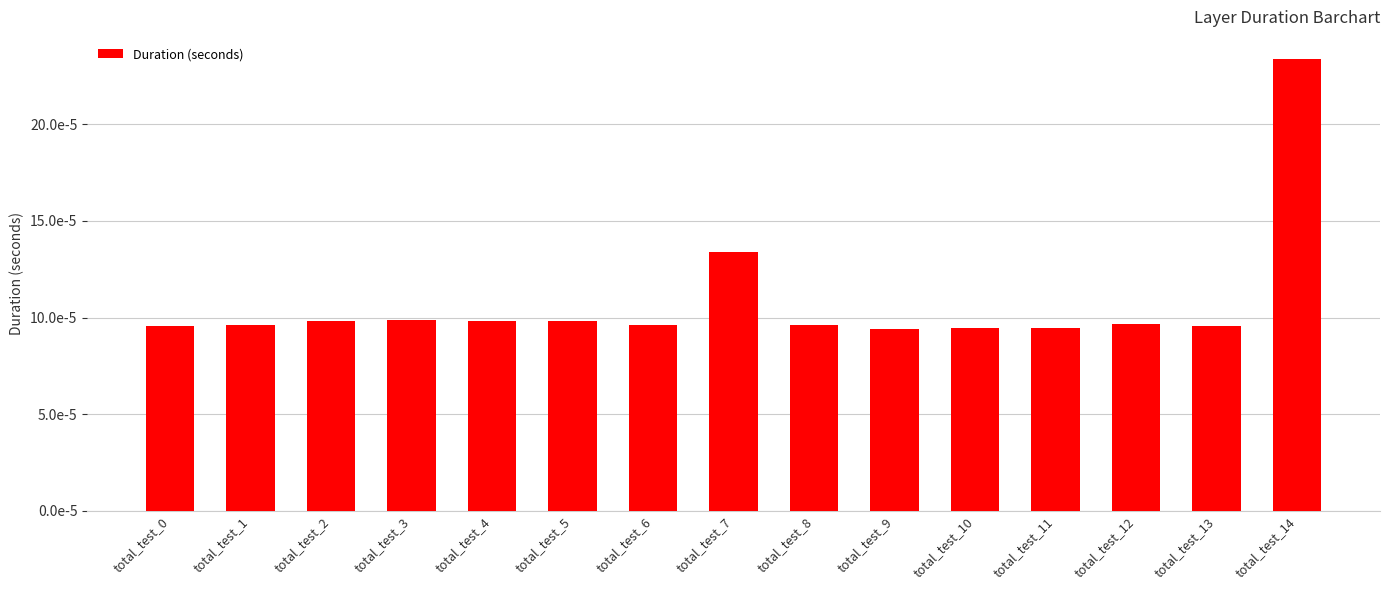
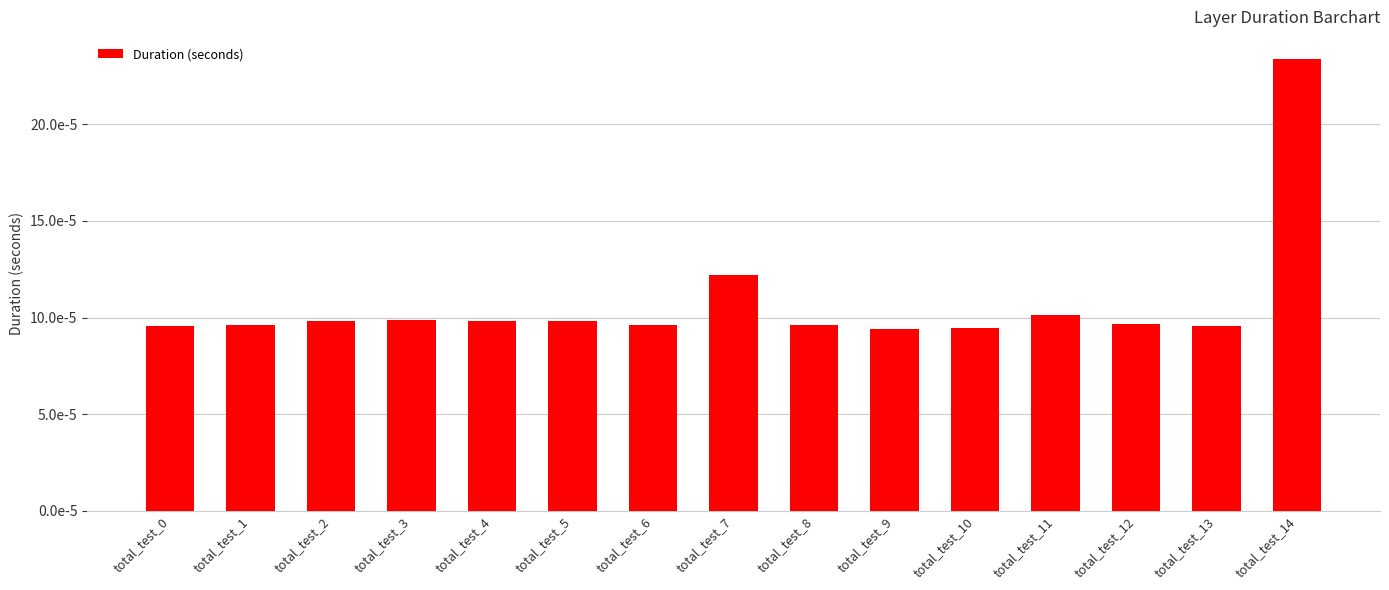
total_test_7: 0.000134 -> 0.000122
total_test_11: 0.000095 -> 0.000101
